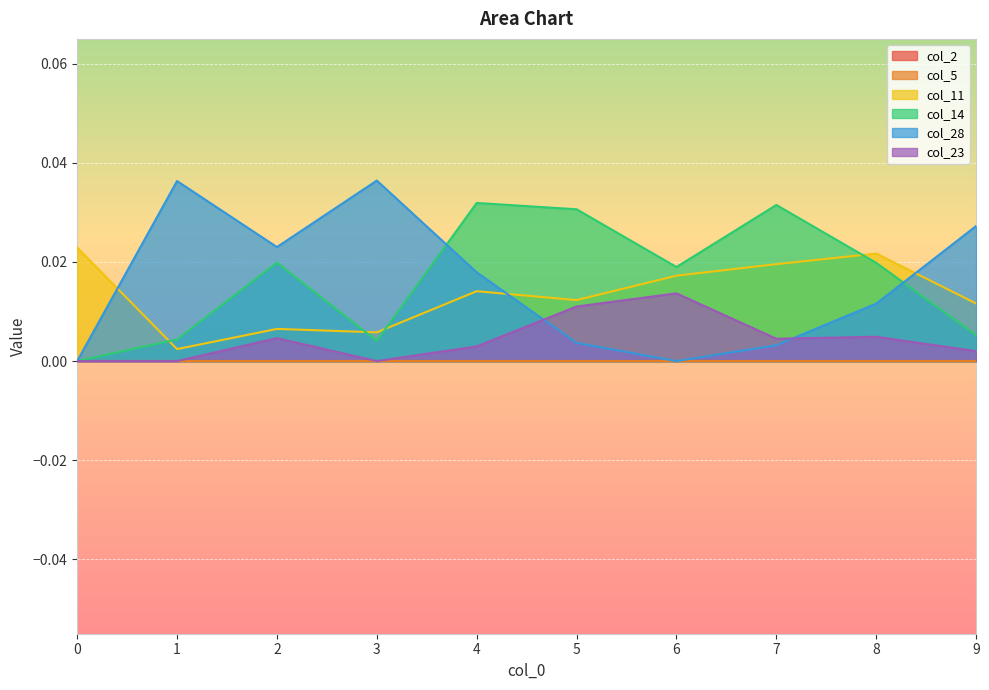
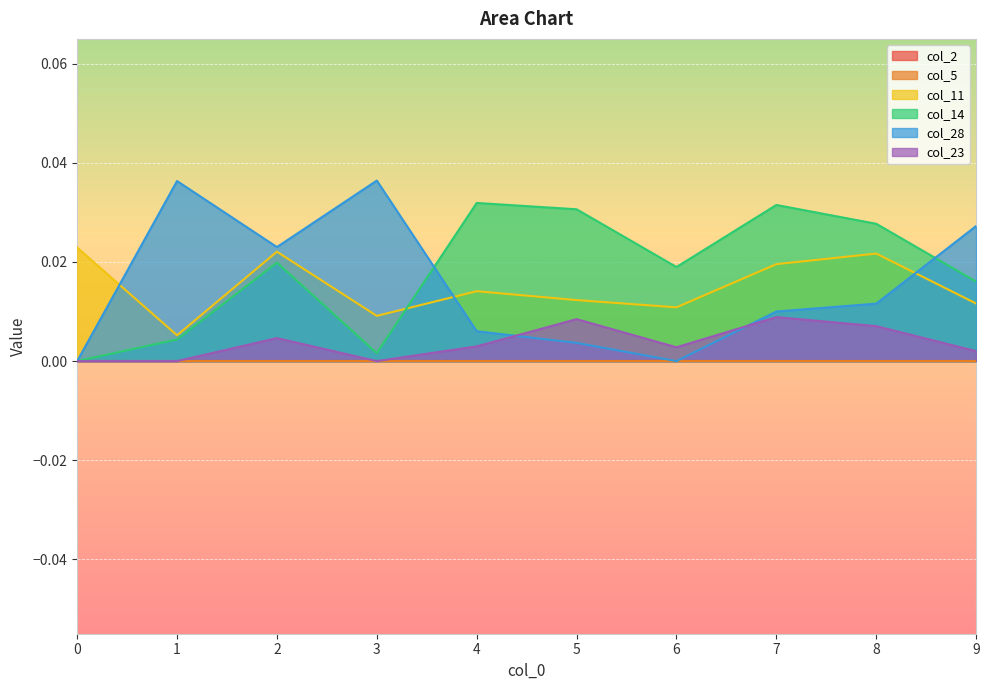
col_11, 1: 0.002 -> 0.005
col_11, 2: 0.006 -> 0.022
col_11, 3: 0.006 -> 0.009
col_14, 3: 0.004 -> 0.002
col_28, 4: 0.018 -> 0.006
col_23, 5: 0.011 -> 0.008
col_11, 6: 0.017 -> 0.011
col_23, 6: 0.014 -> 0.003
col_28, 7: 0.003 -> 0.010
col_23, 7: 0.005 -> 0.009
col_14, 8: 0.020 -> 0.028
col_23, 8: 0.005 -> 0.007
col_14, 9: 0.005 -> 0.016
